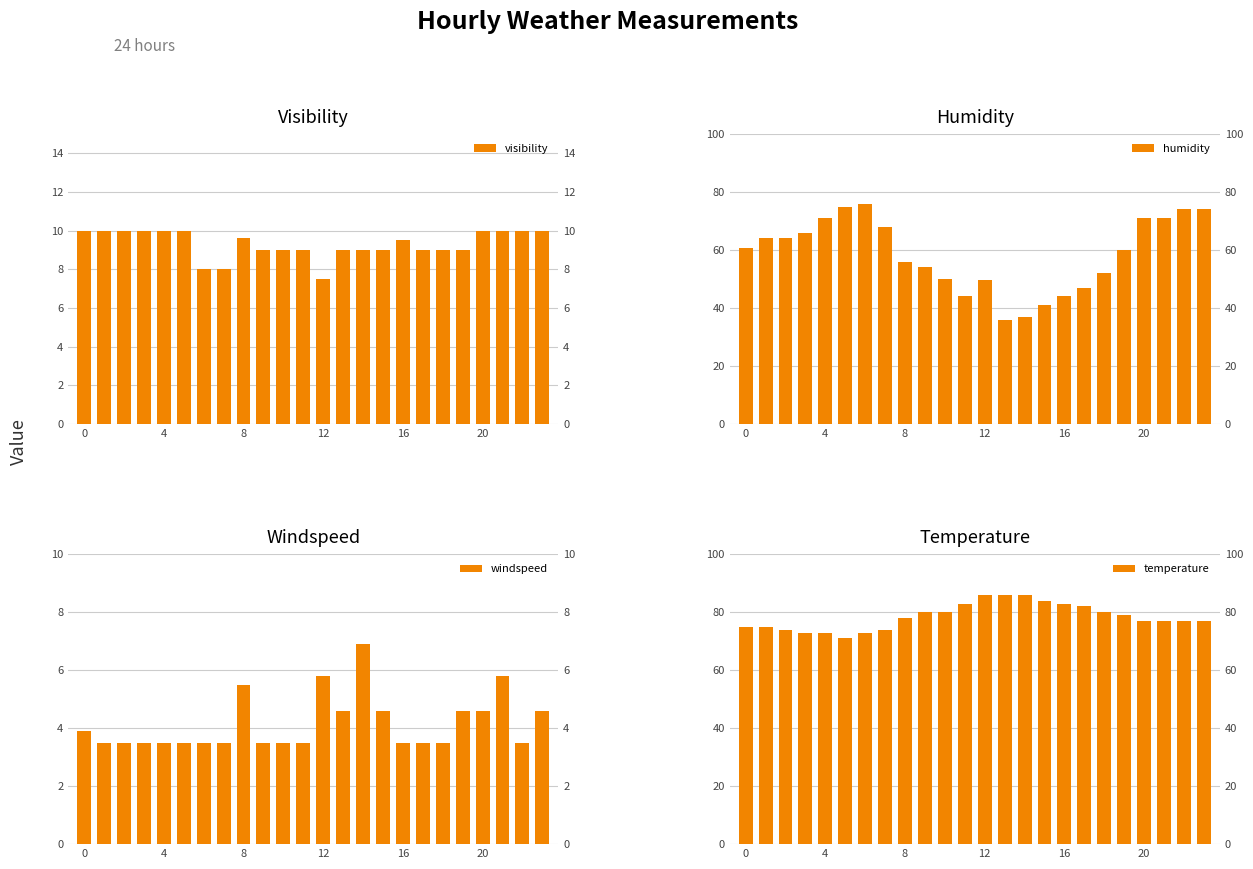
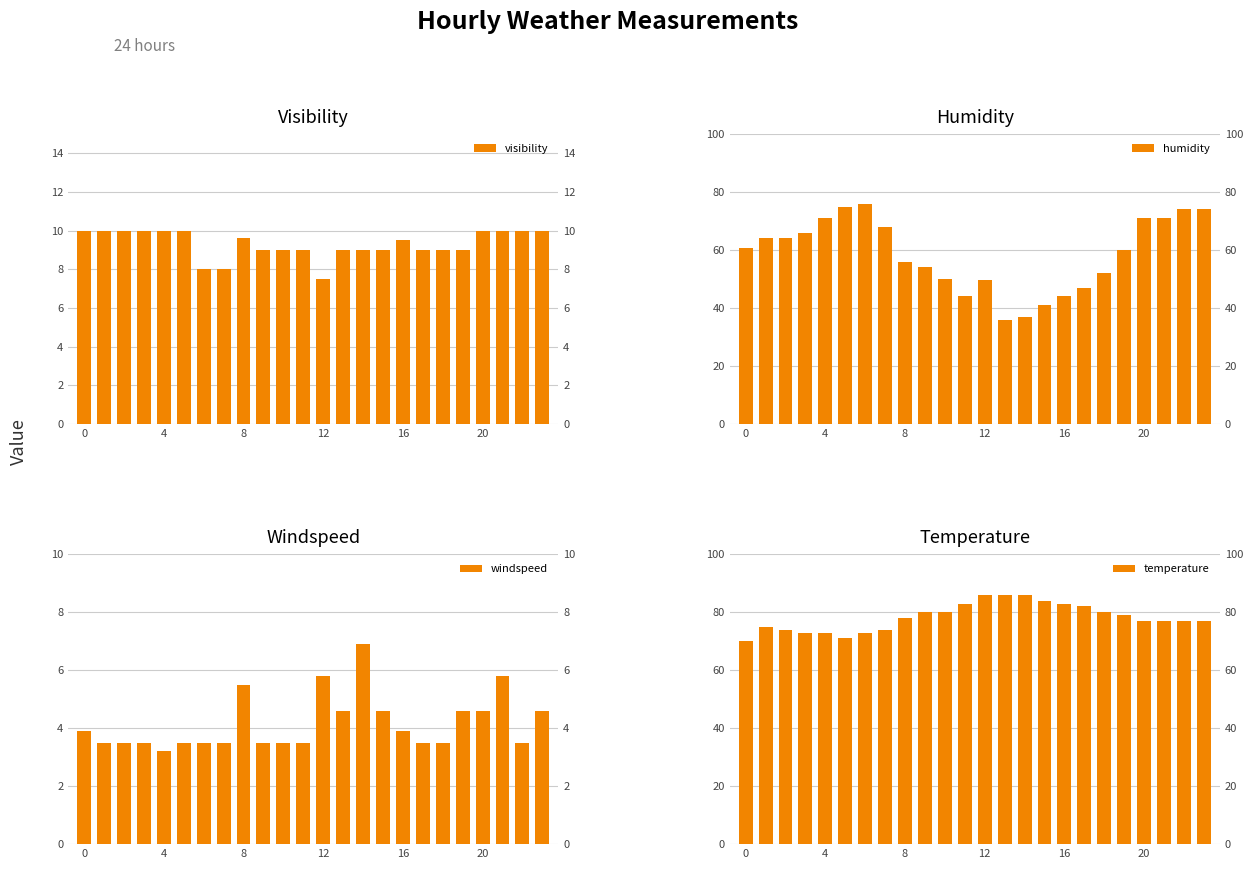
Windspeed, 4: 3.5 -> 3.2
Windspeed, 16: 3.5 -> 3.9
Temperature, 0: 75 -> 70
